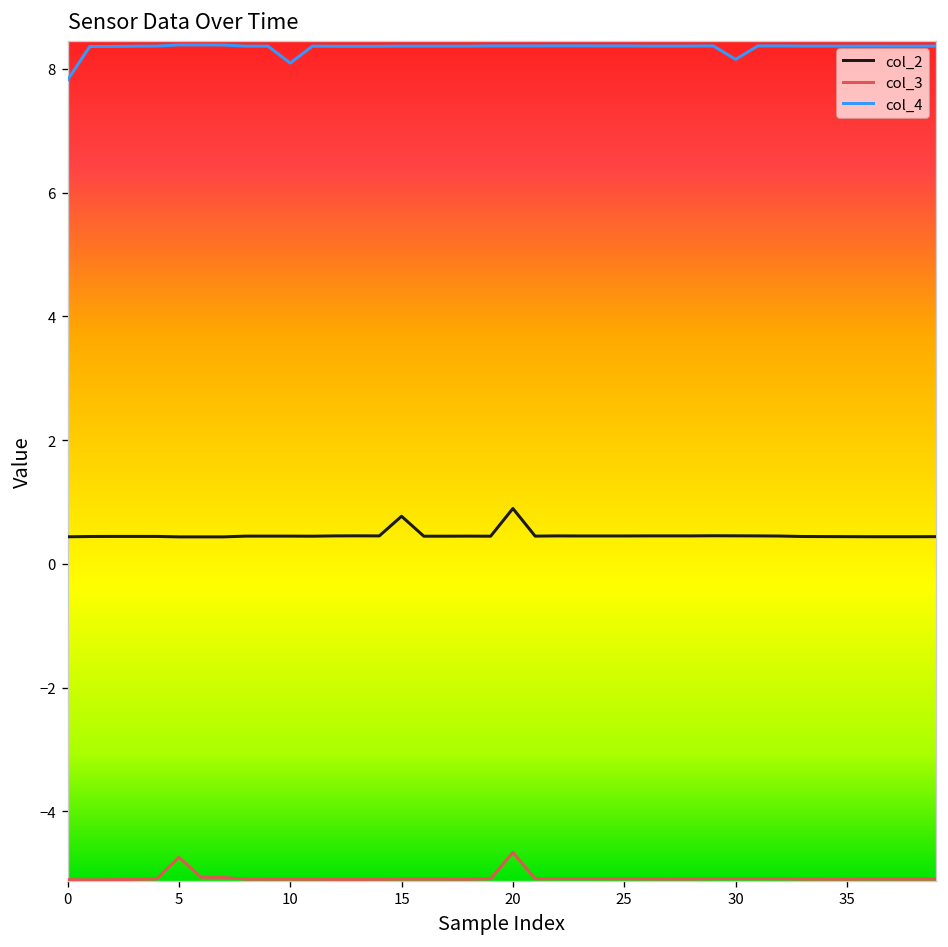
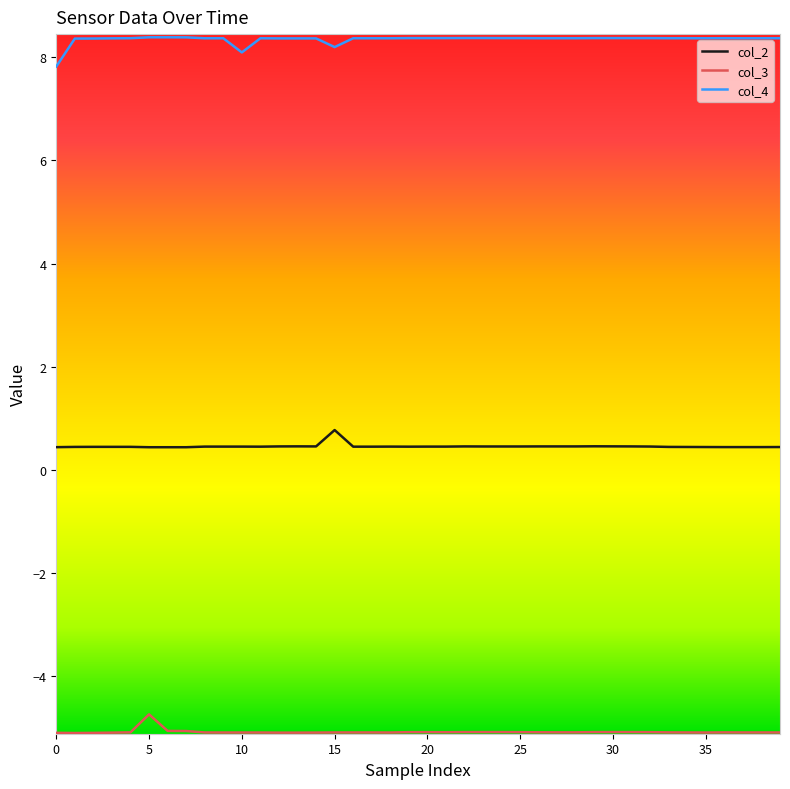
col_4, 15: 8.4 -> 8.2
col_2, 20: 0.9 -> 0.4
col_3, 20: -4.7 -> -5.1
col_4, 30: 8.2 -> 8.4
